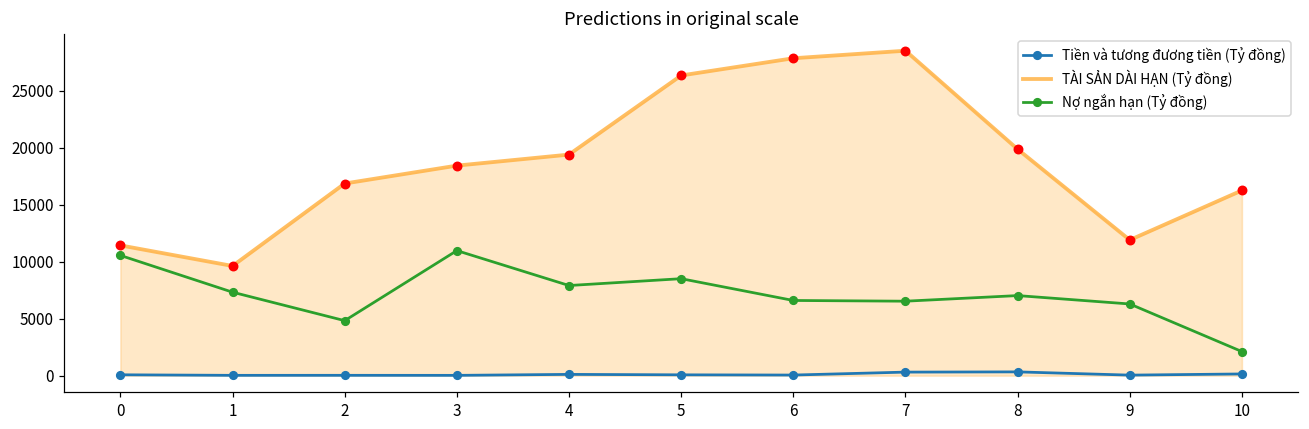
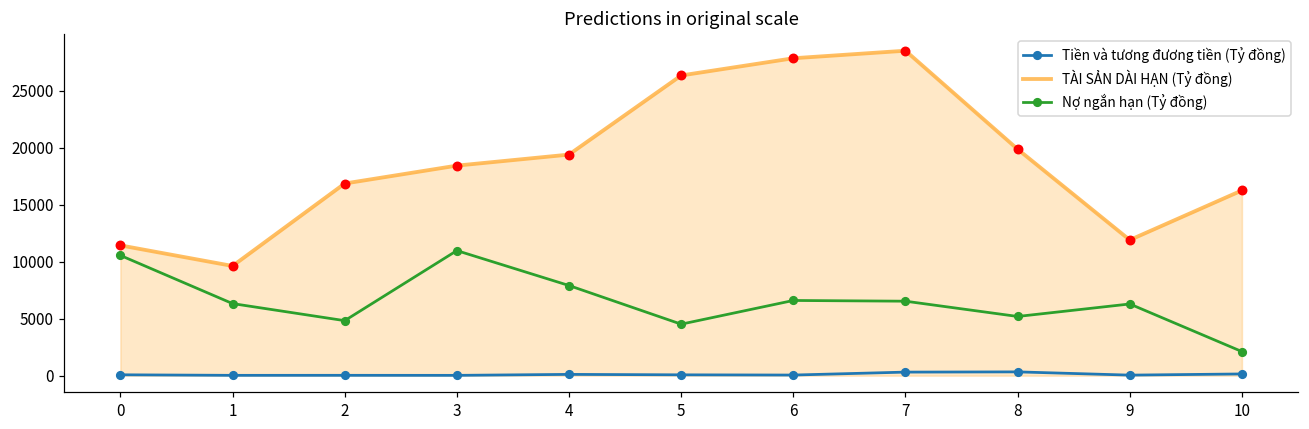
Nợ ngắn hạn (Tỷ đồng), 1: 7300 -> 6300
Nợ ngắn hạn (Tỷ đồng), 5: 8500 -> 4500
Nợ ngắn hạn (Tỷ đồng), 8: 7000 -> 5200
